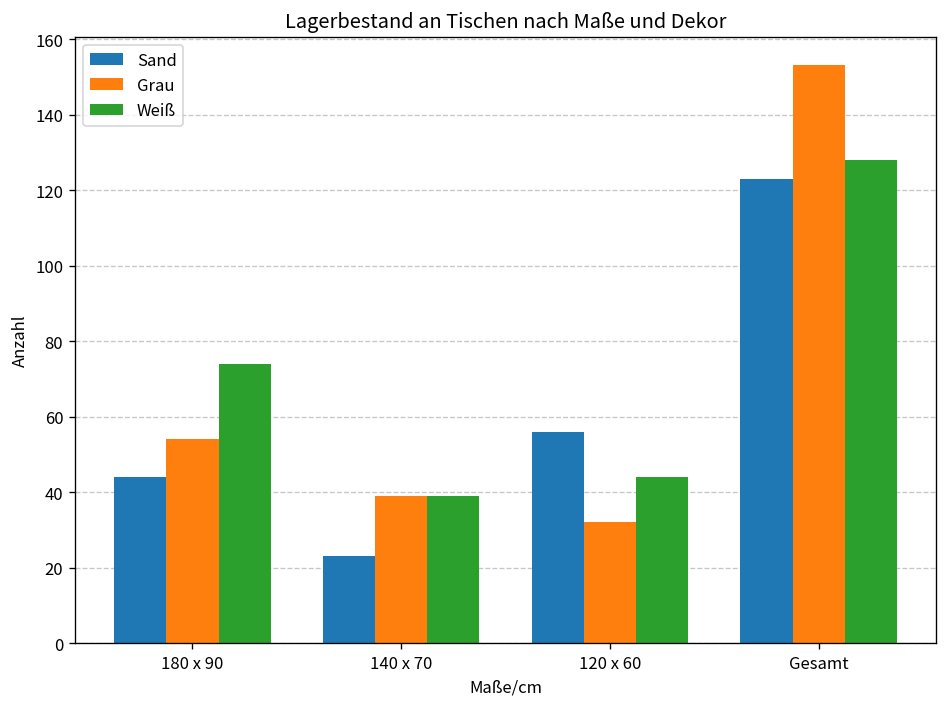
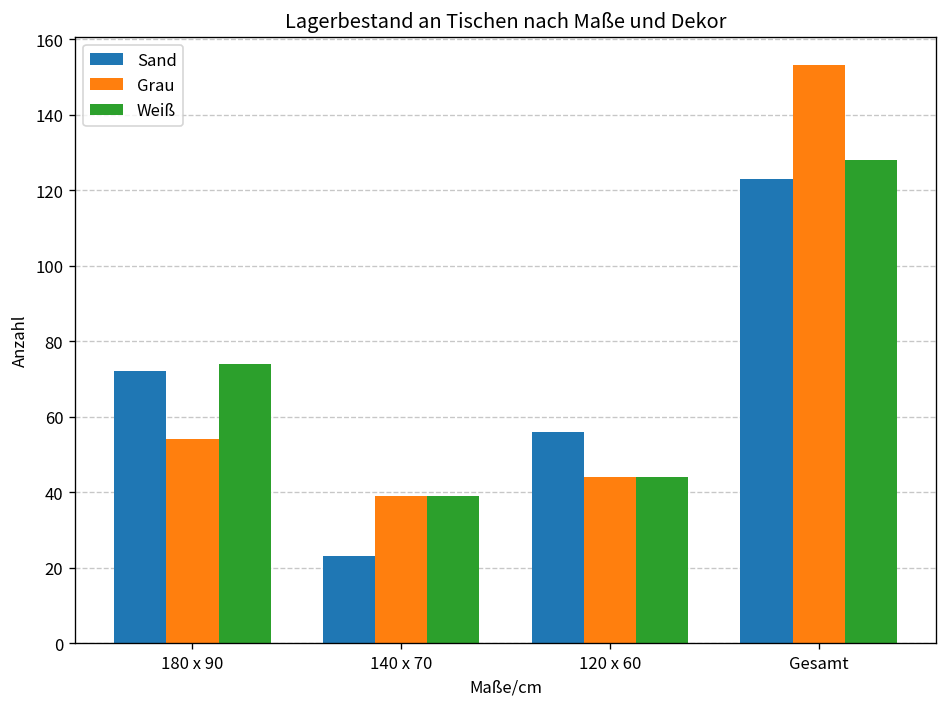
Sand, 180 x 90: 44 -> 72
Grau, 120 x 60: 32 -> 44
